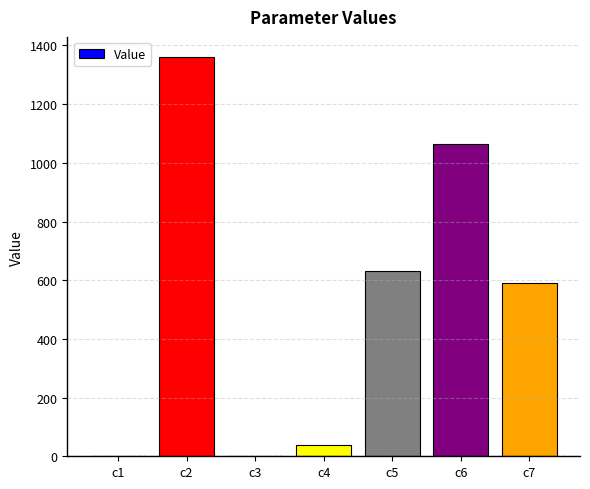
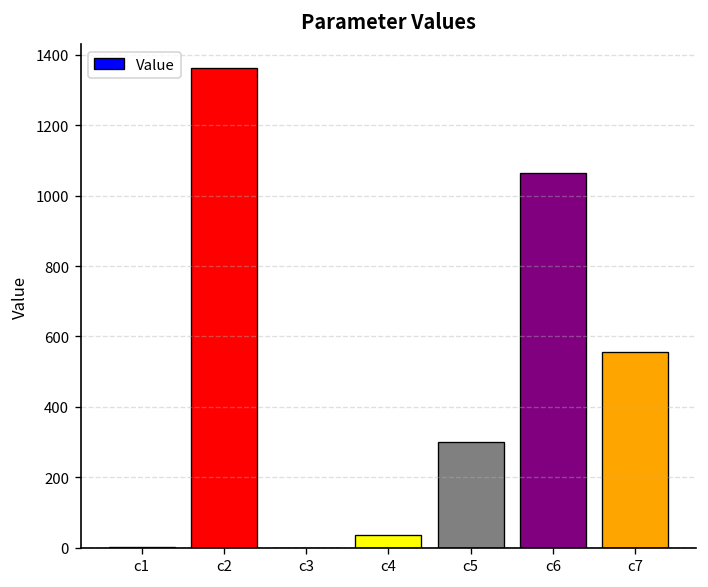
c5: 630 -> 300
c7: 590 -> 560
